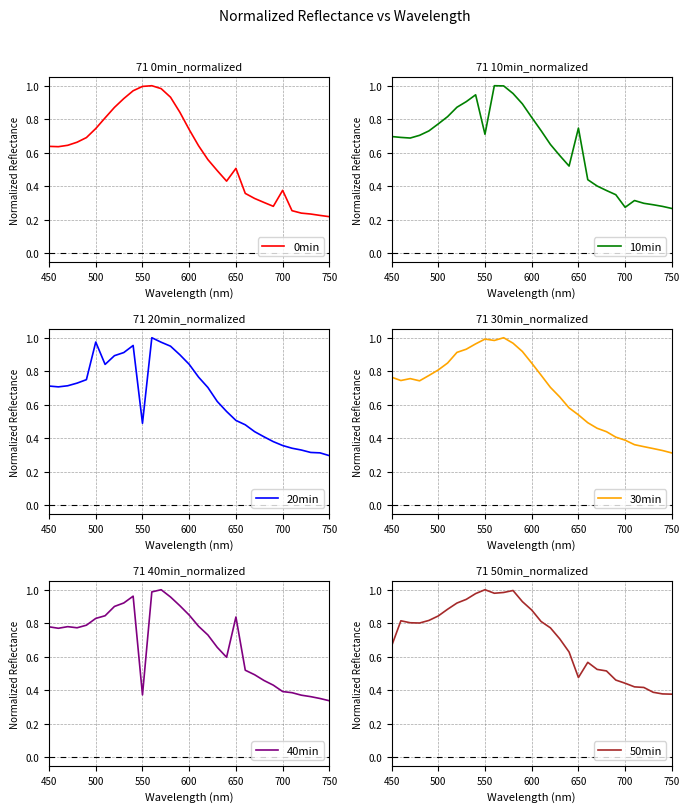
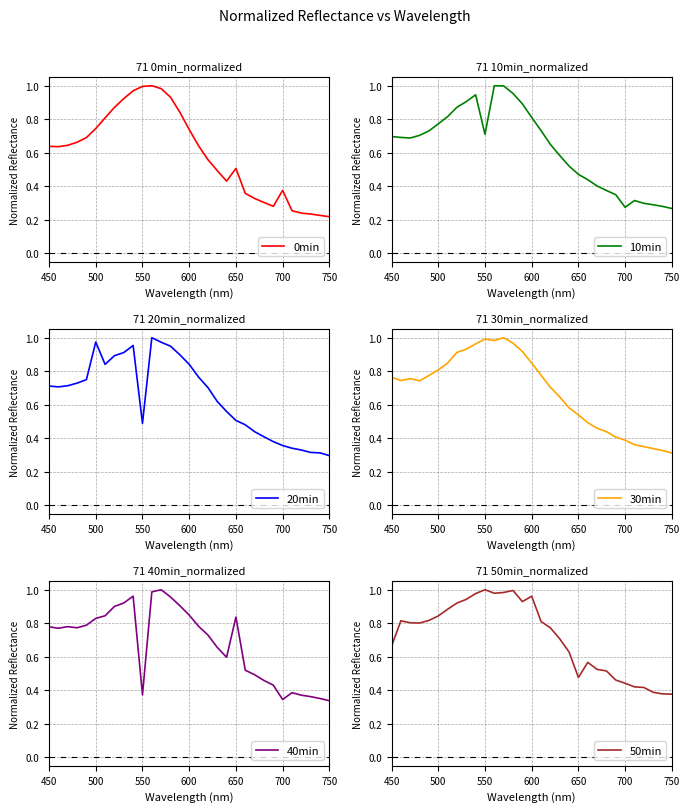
71 10min_normalized, 650: 0.75 -> 0.47
71 40min_normalized, 700: 0.39 -> 0.35
71 50min_normalized, 600: 0.88 -> 0.96
